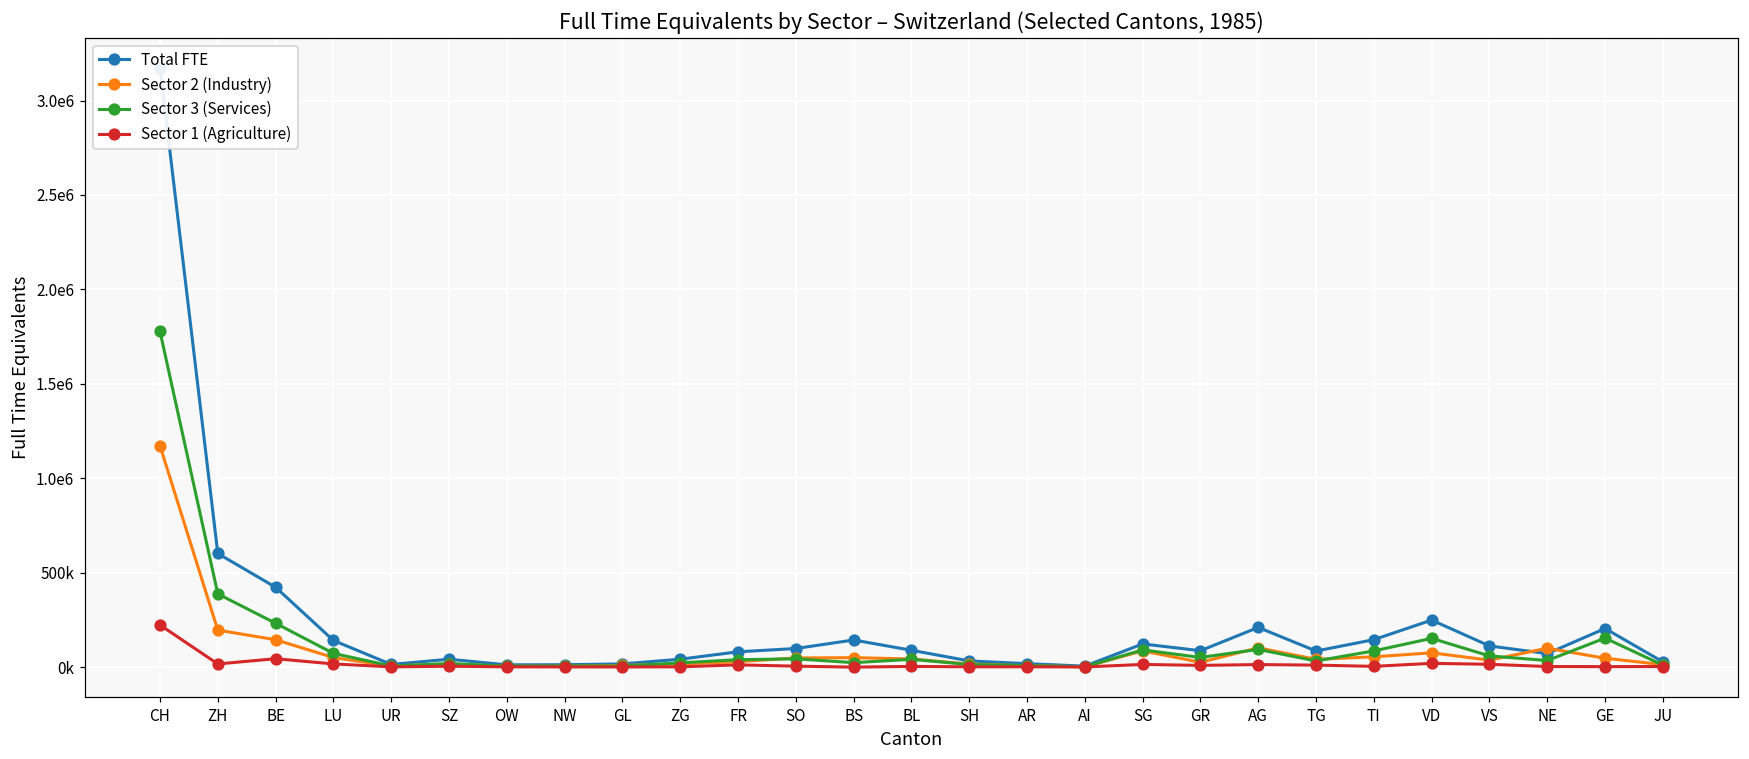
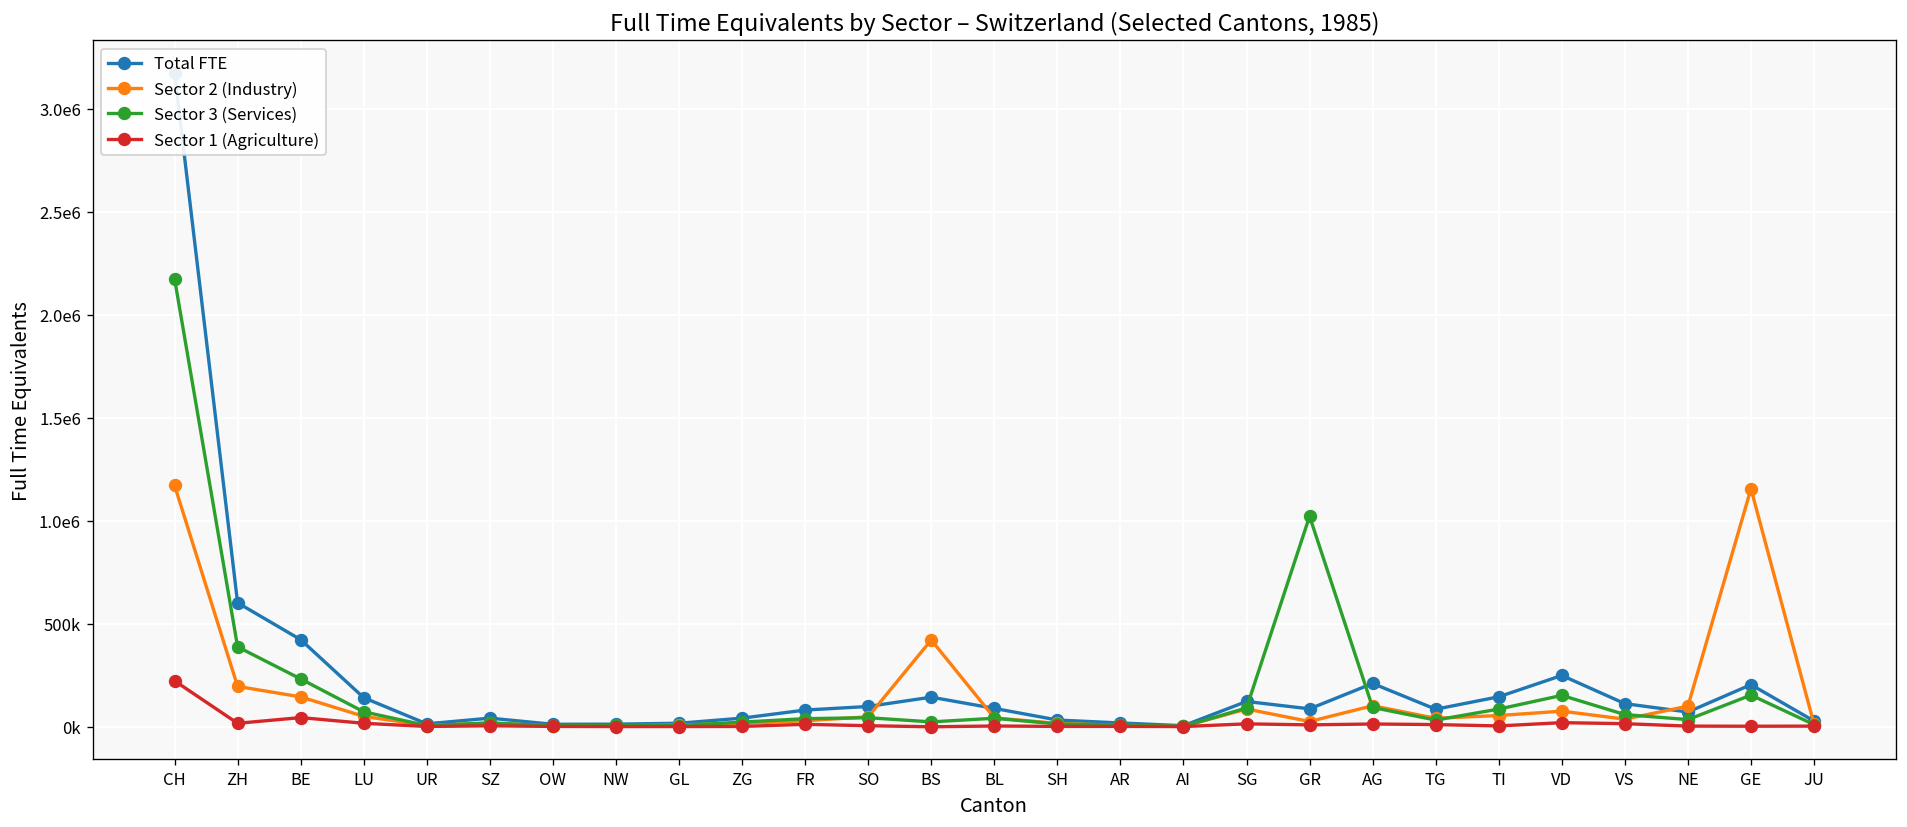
Sector 3 (Services), CH: 1780000 -> 2180000
Sector 2 (Industry), BS: 50000 -> 420000
Sector 3 (Services), GR: 50000 -> 1020000
Sector 2 (Industry), GE: 50000 -> 1160000
